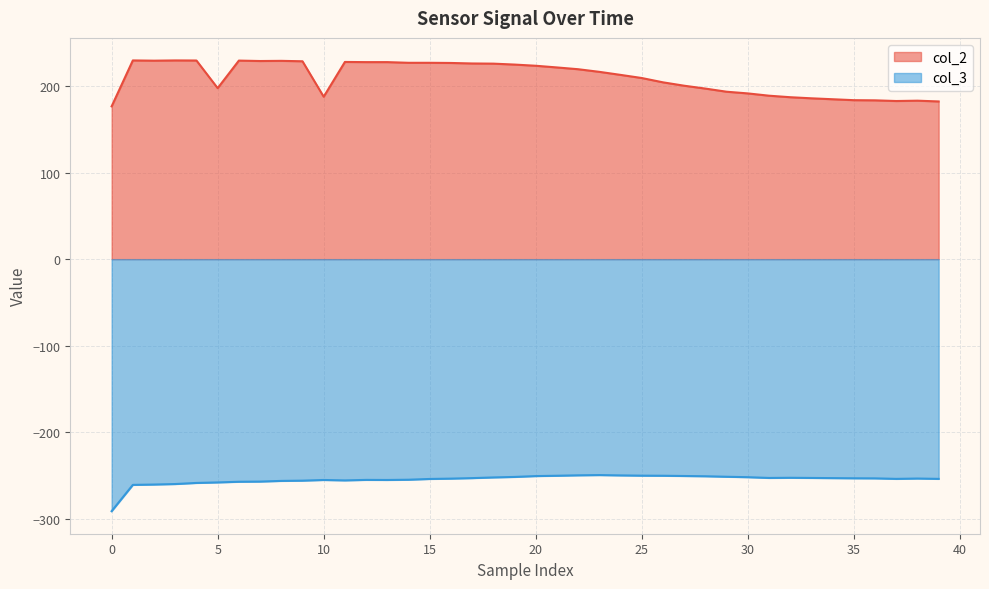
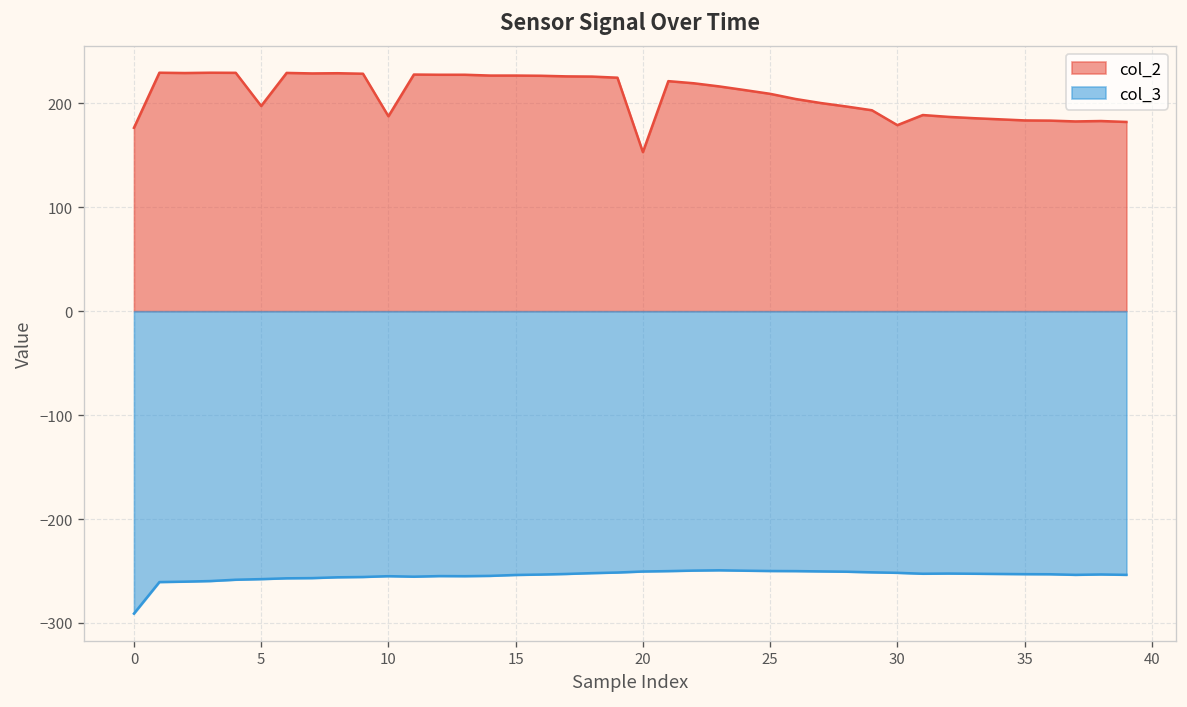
col_2, 20: 220 -> 150
col_2, 30: 190 -> 180
